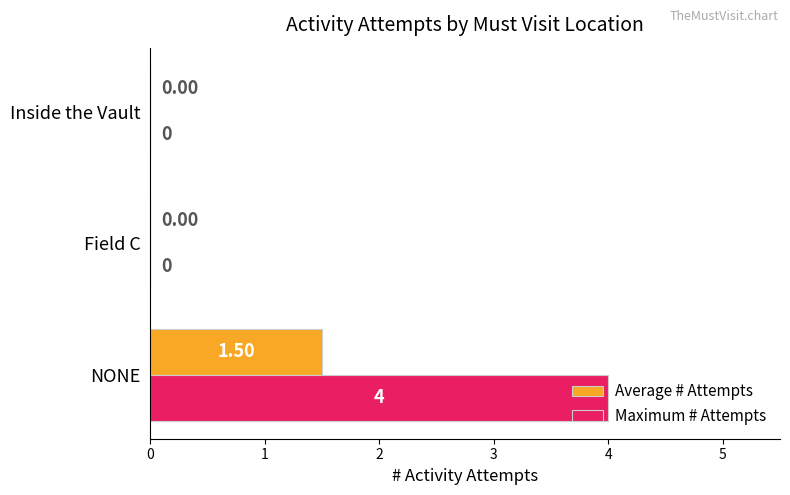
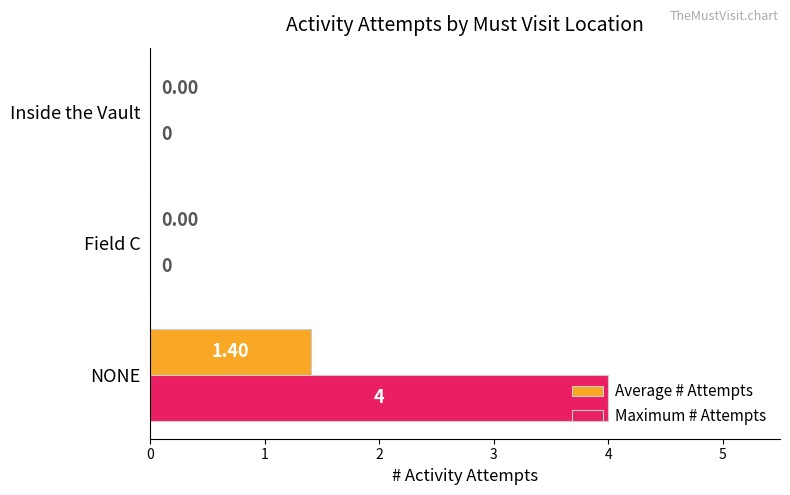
Average # Attempts, NONE: 1.50 -> 1.40
